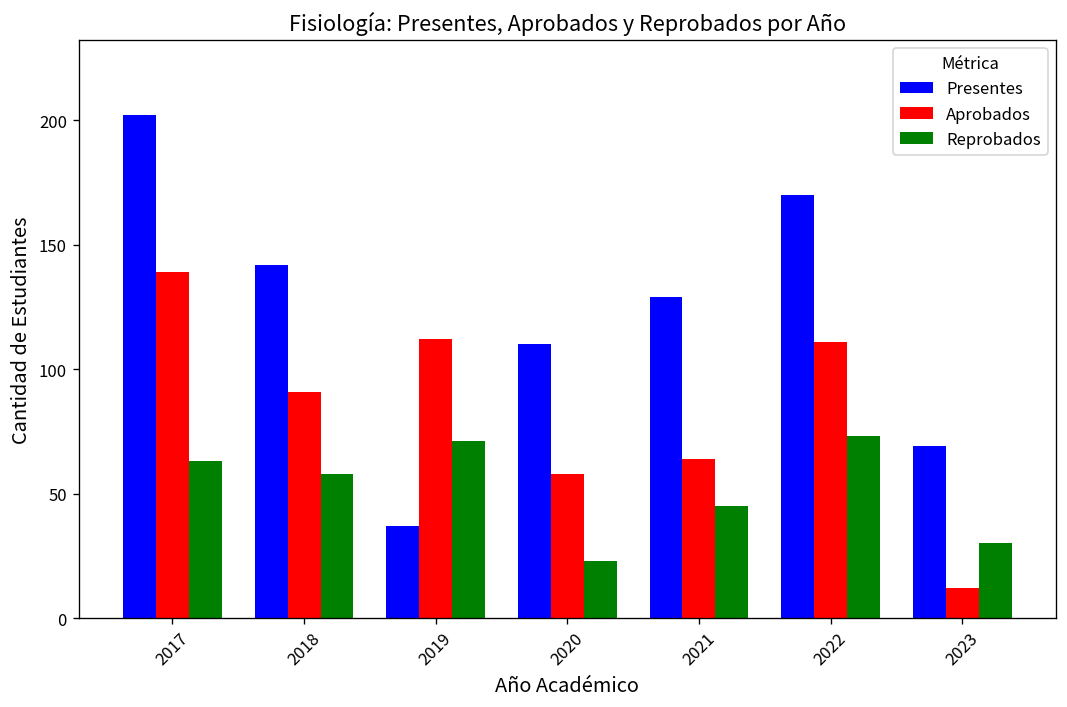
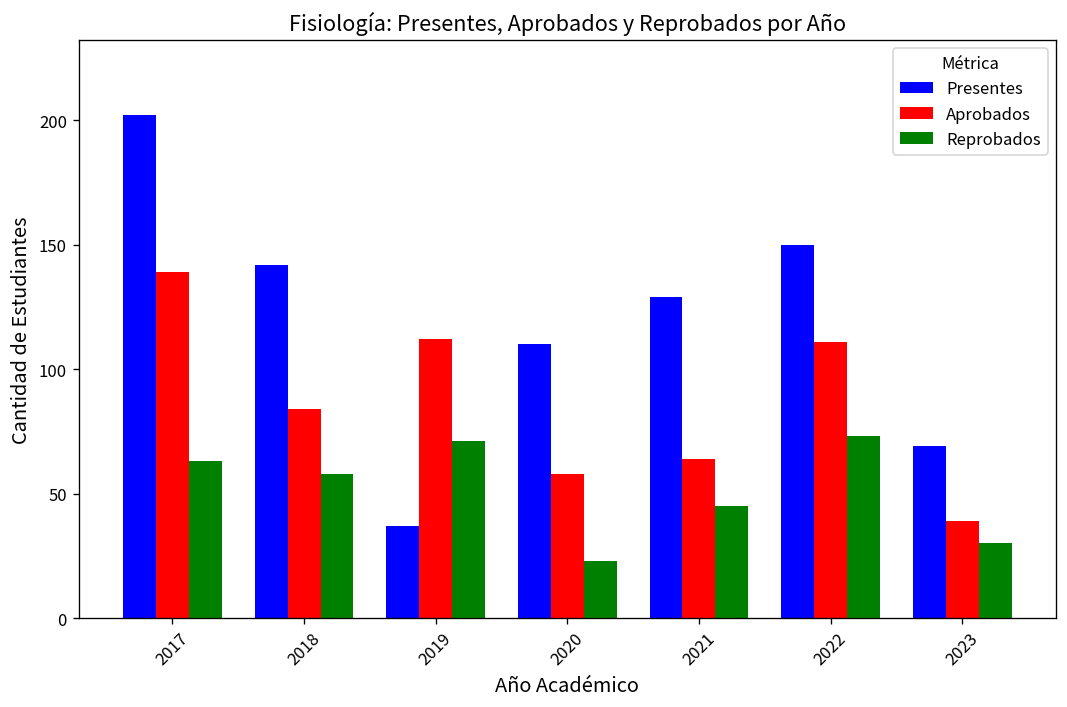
Aprobados, 2018: 91 -> 84
Presentes, 2022: 170 -> 150
Aprobados, 2023: 12 -> 39
